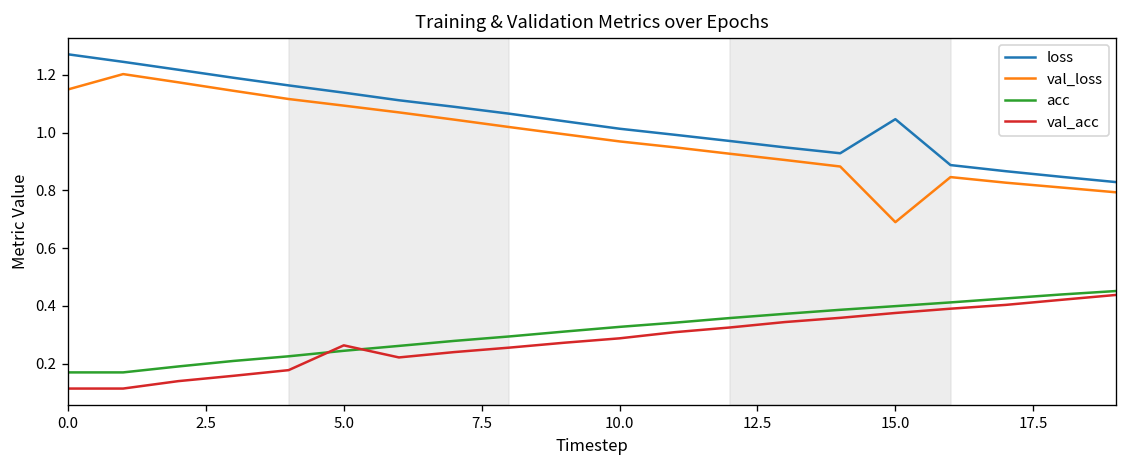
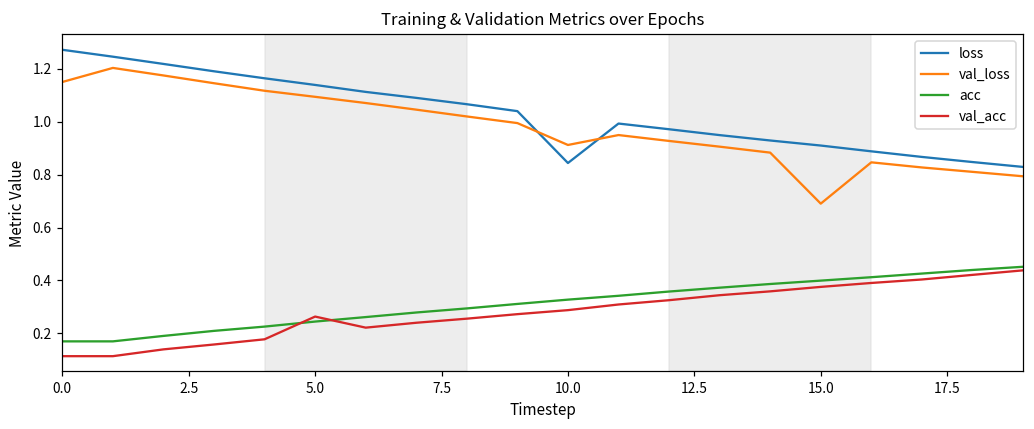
loss, 10.0: 1.01 -> 0.84
val_loss, 10.0: 0.97 -> 0.91
loss, 15.0: 1.05 -> 0.91
